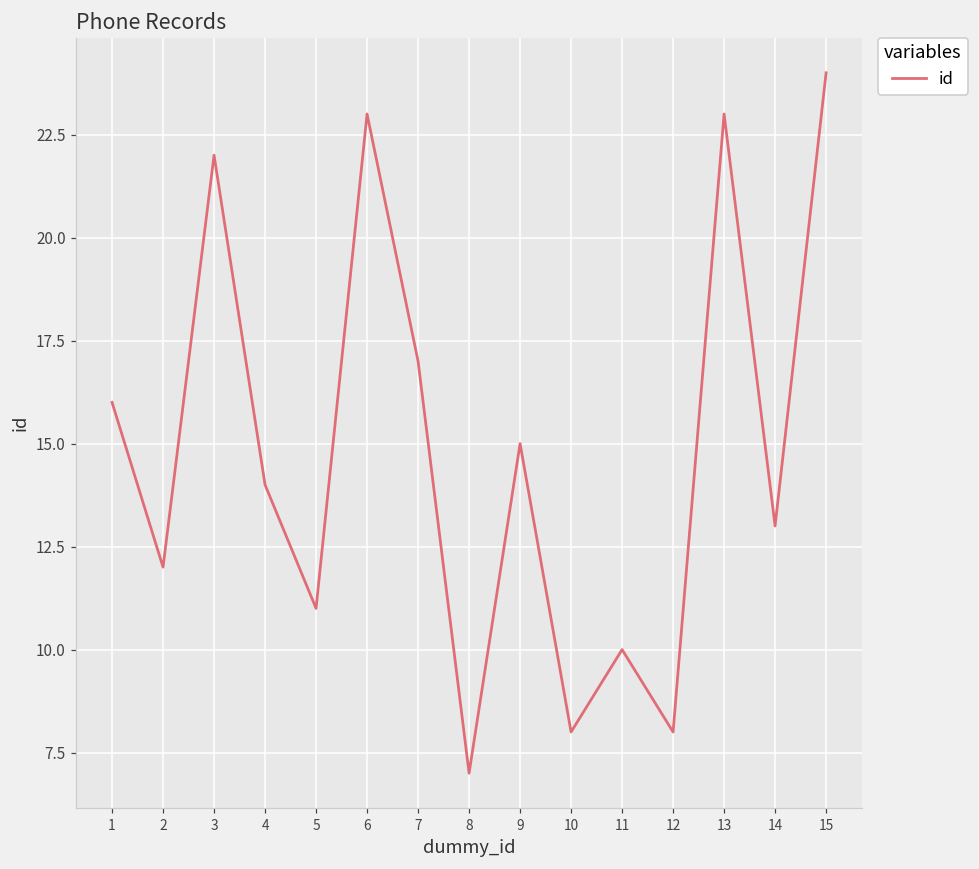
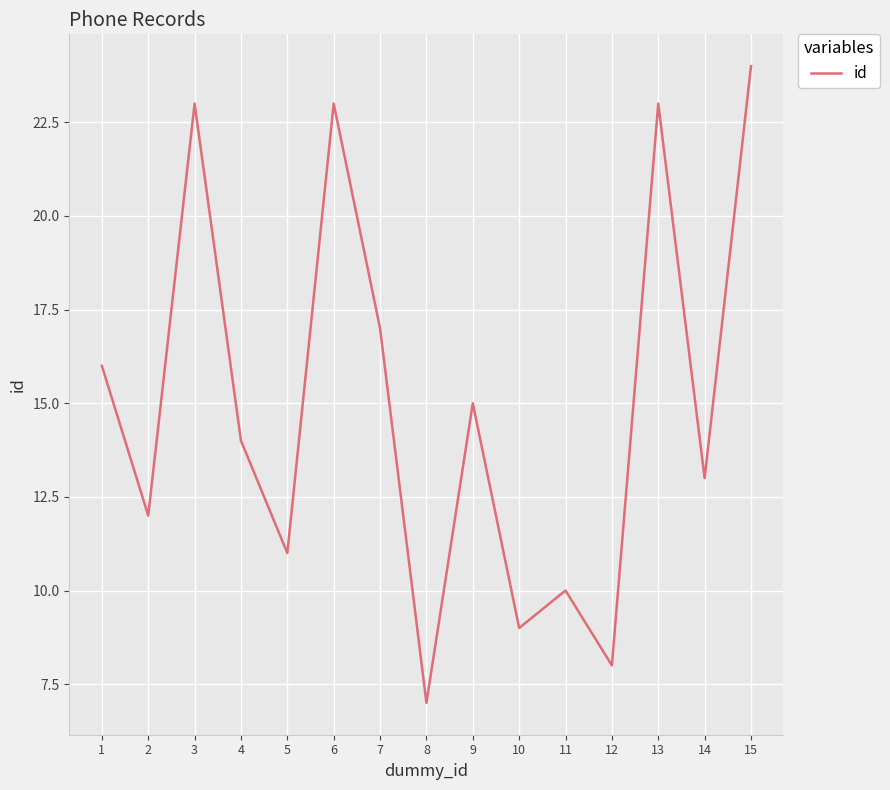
3: 22 -> 23
10: 8 -> 9
